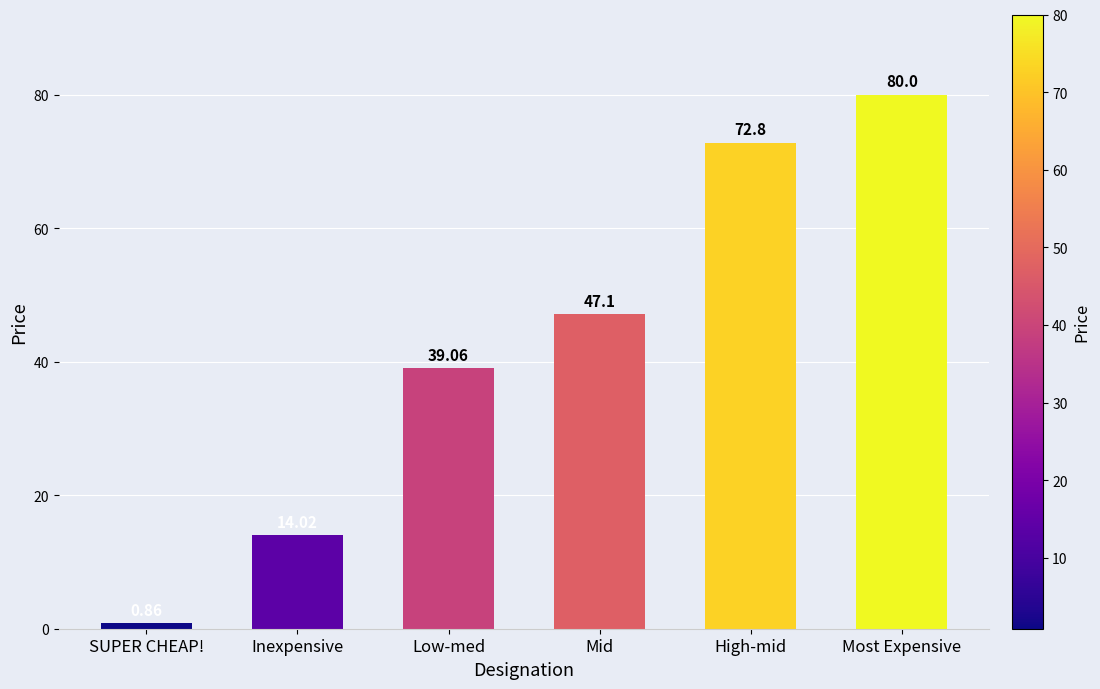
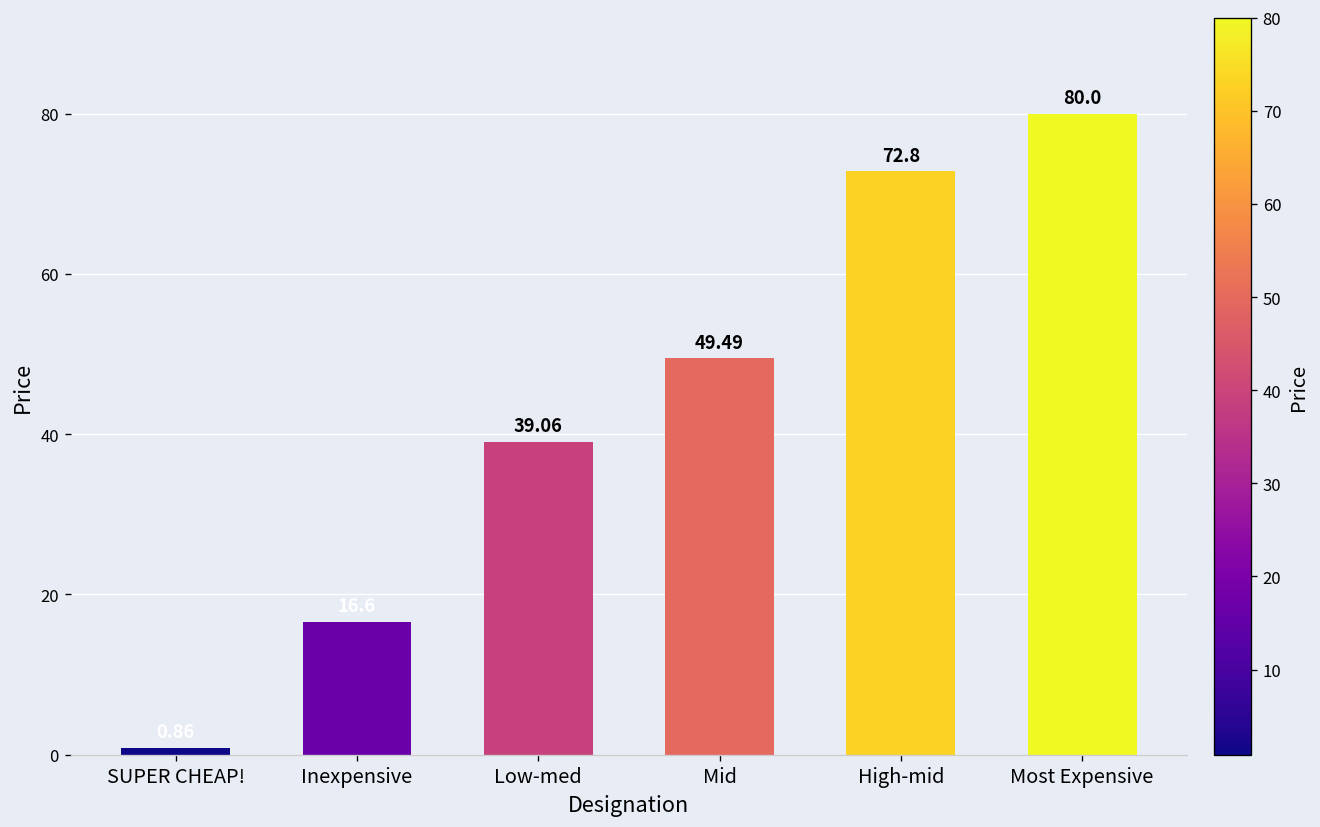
Inexpensive: 14 -> 17
Mid: 47.1 -> 49.49
